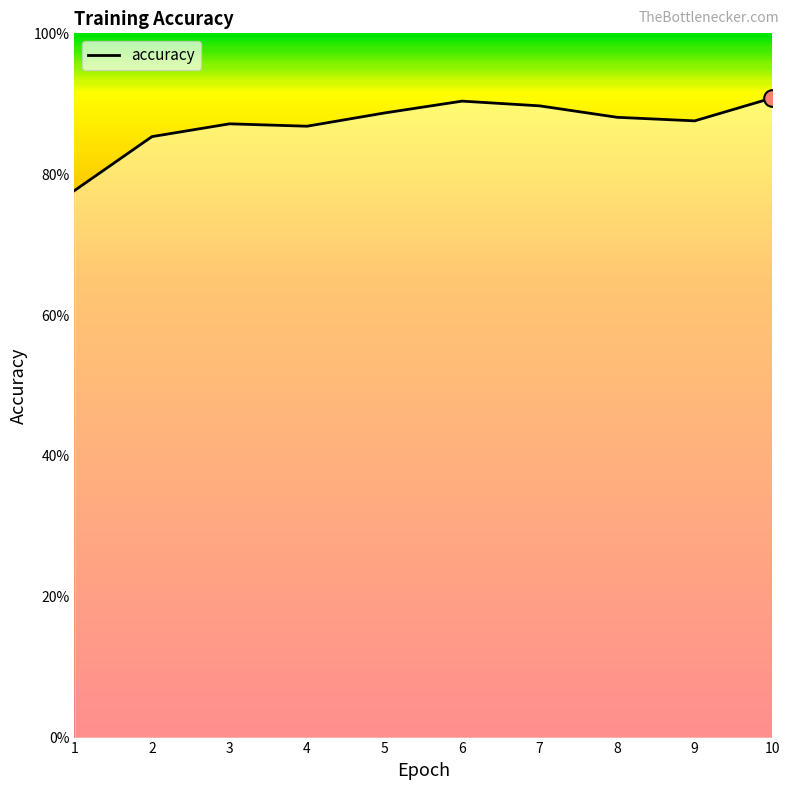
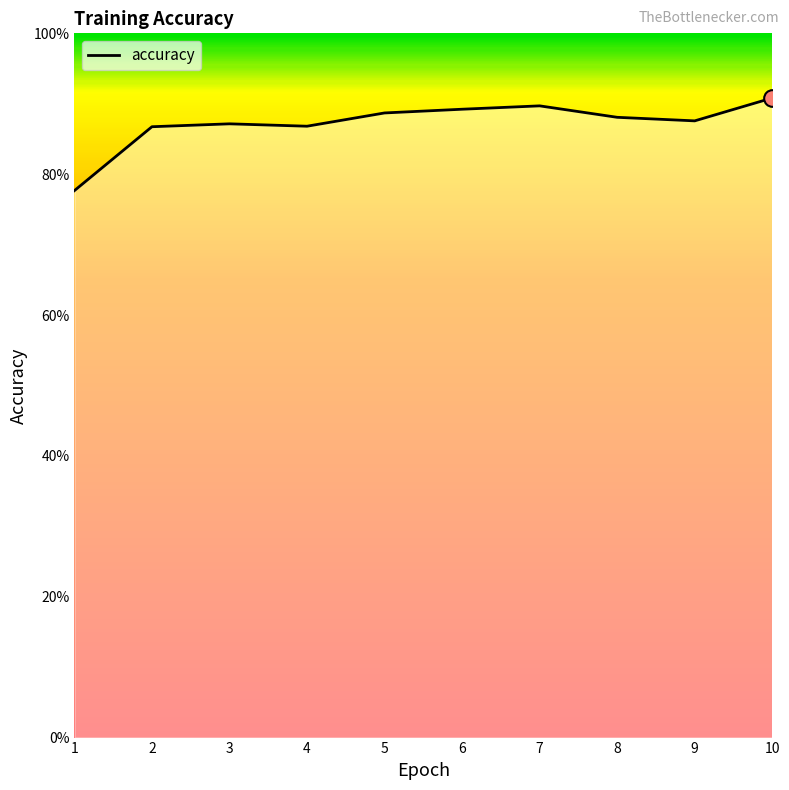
accuracy, 2: 85% -> 87%
accuracy, 6: 90% -> 89%
